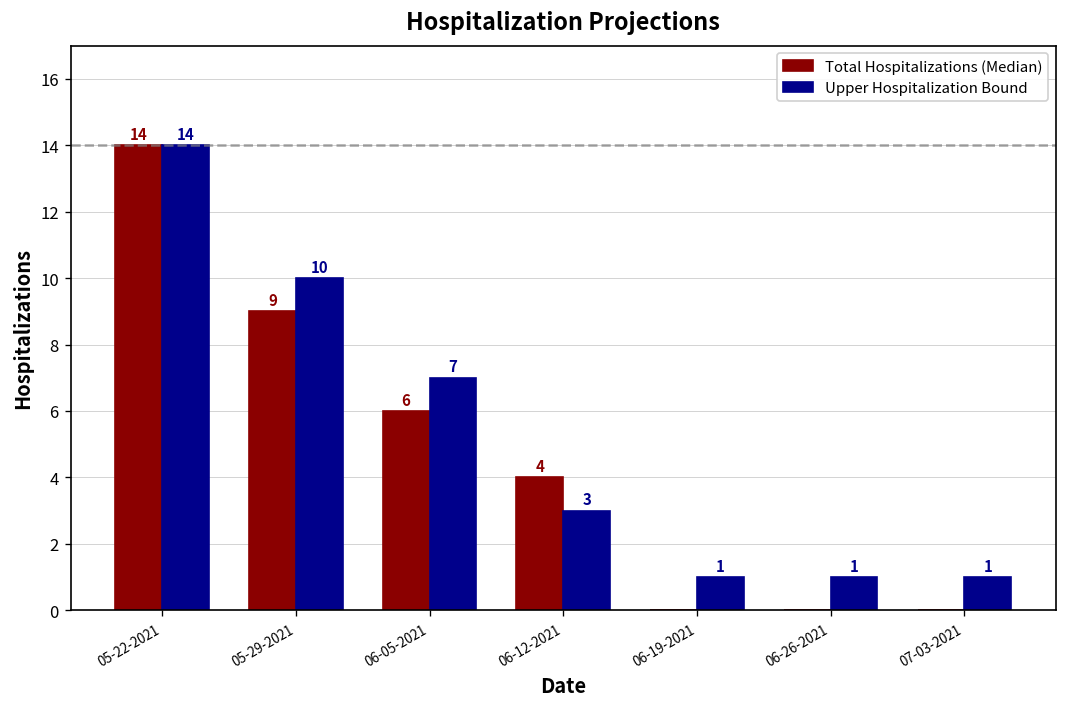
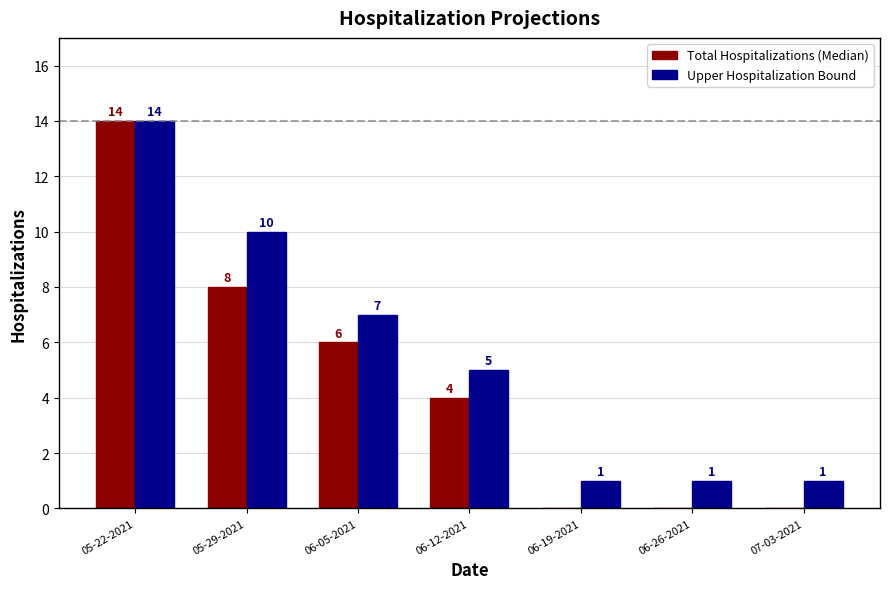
Total Hospitalizations (Median), 05-29-2021: 9 -> 8
Upper Hospitalization Bound, 06-12-2021: 3 -> 5
